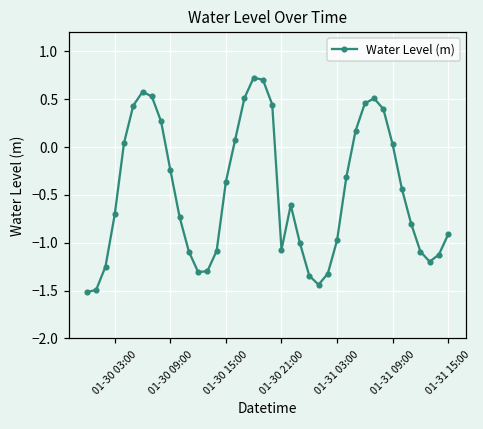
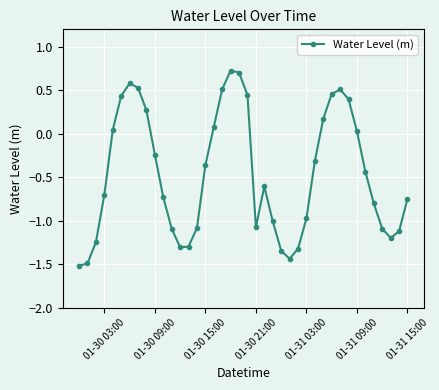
01-31 15:00: -0.9 -> -0.7
